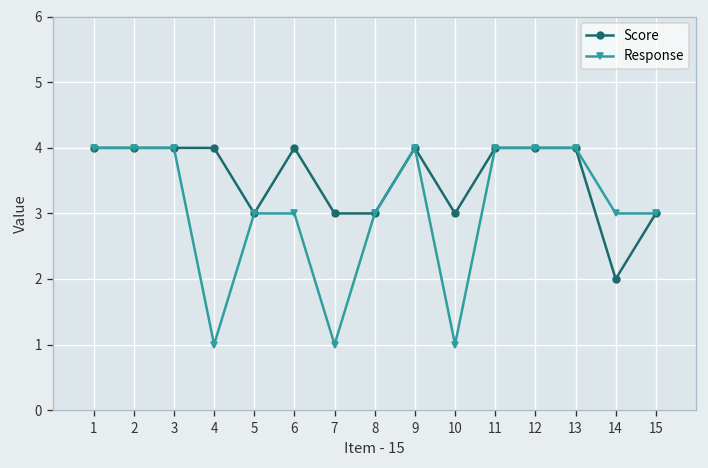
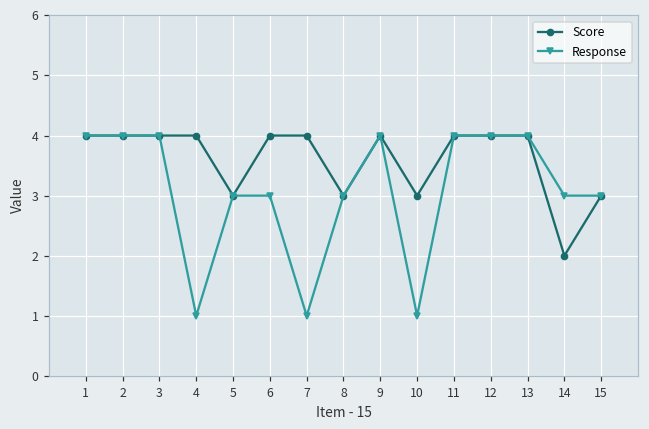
Score, 7: 3 -> 4
